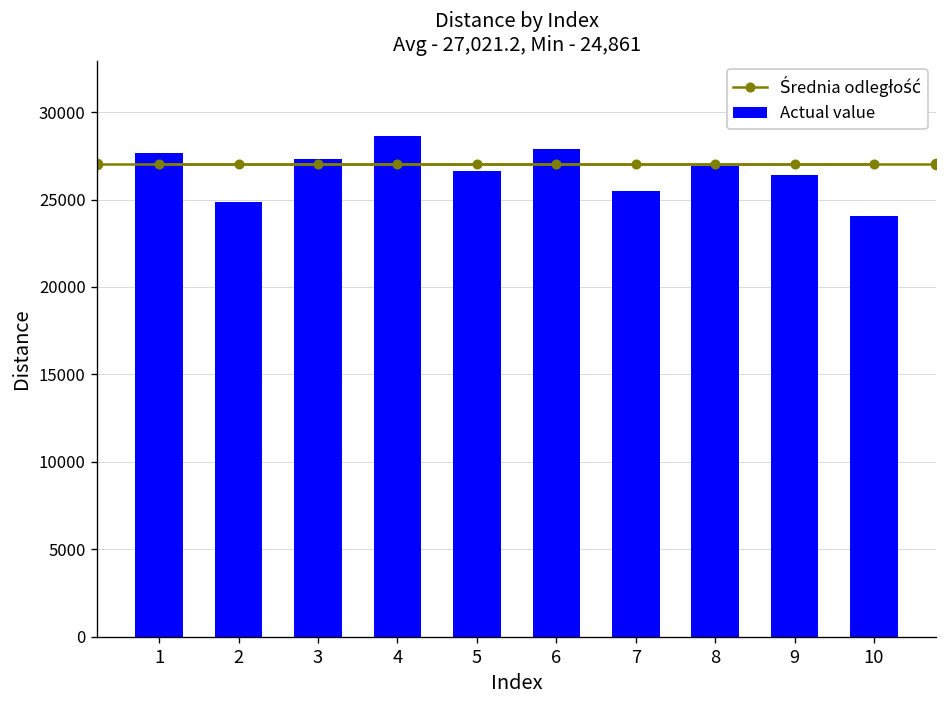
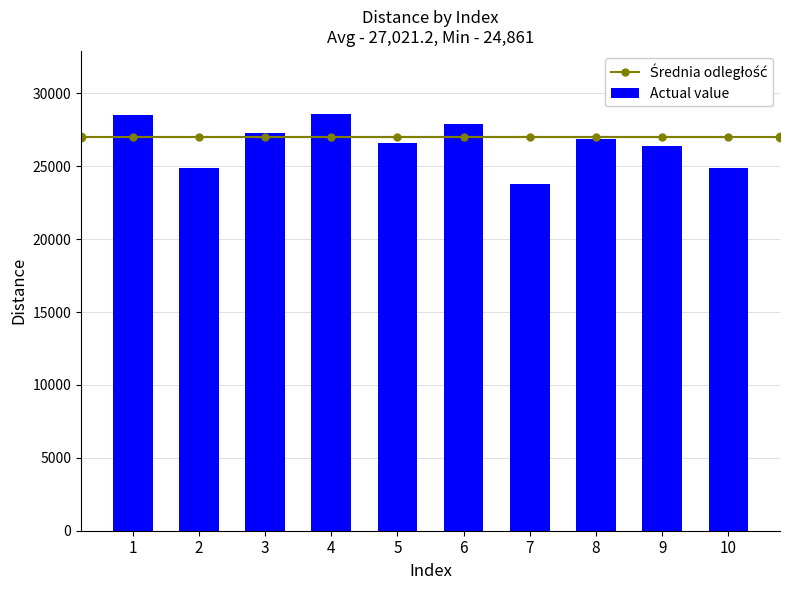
Actual value, 1: 27700 -> 28500
Actual value, 7: 25500 -> 23800
Actual value, 10: 24000 -> 24900
